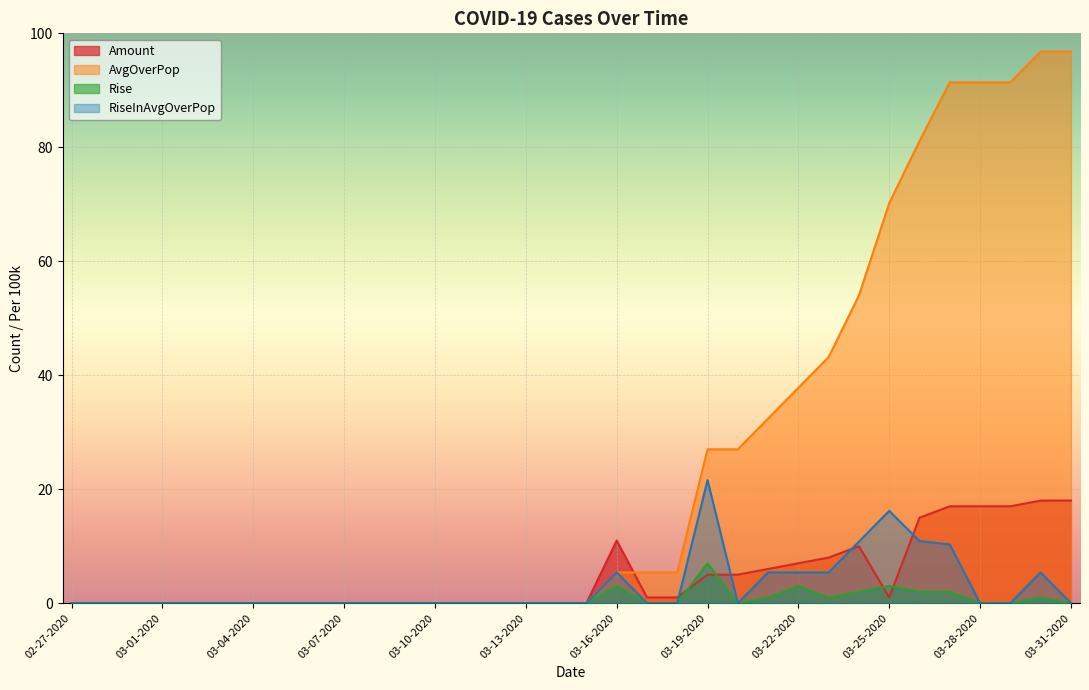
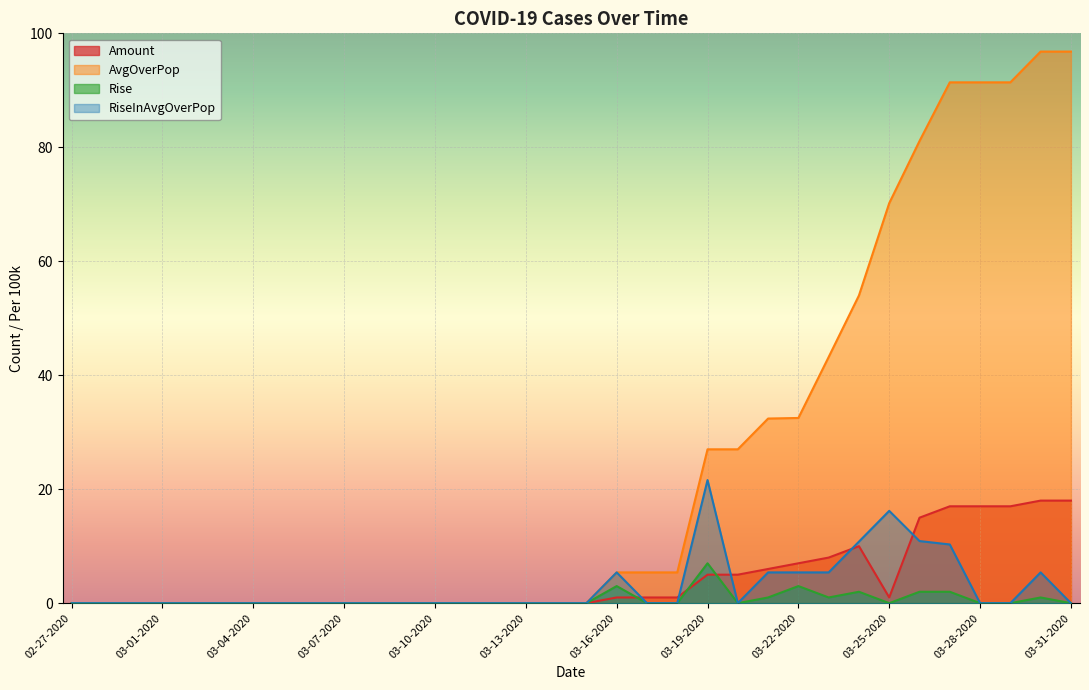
Amount, 03-16-2020: 11 -> 1
AvgOverPop, 03-22-2020: 38 -> 33
Rise, 03-25-2020: 3 -> 0
